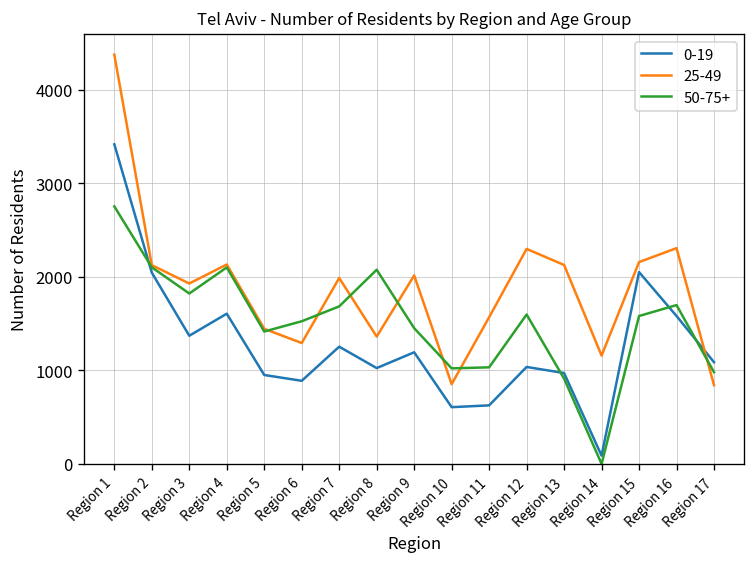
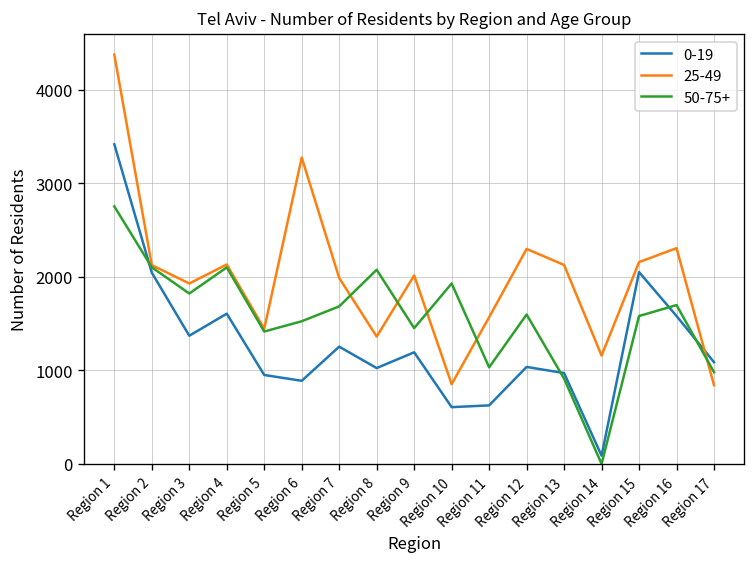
25-49, Region 6: 1300 -> 3300
50-75+, Region 10: 1000 -> 1900
